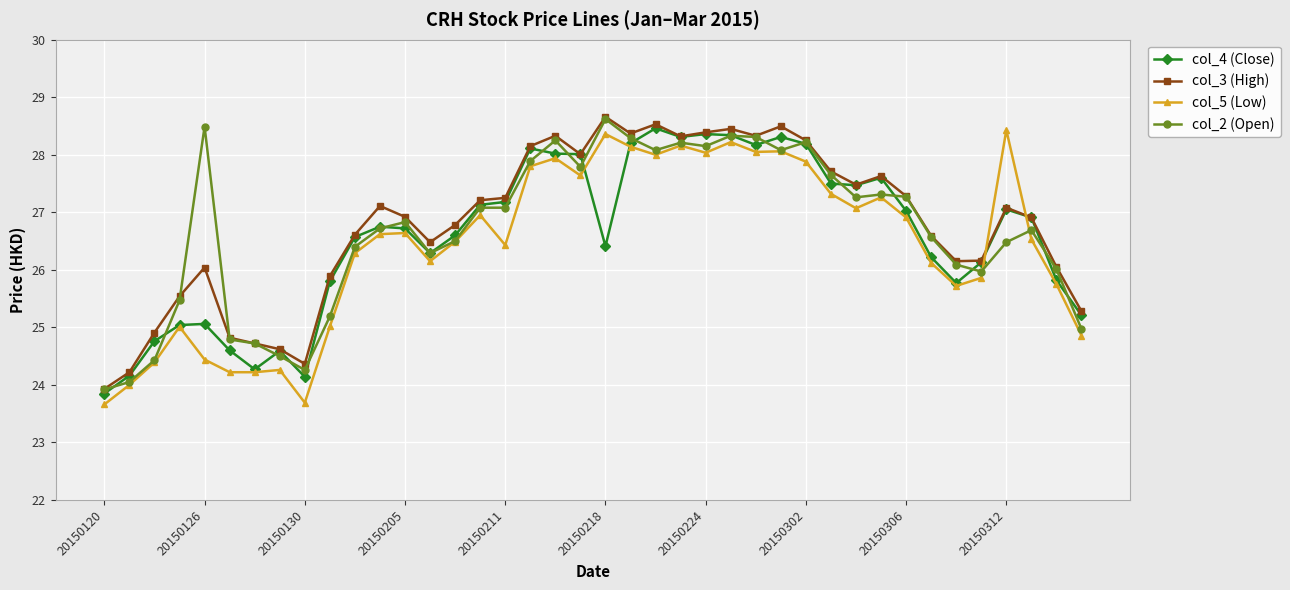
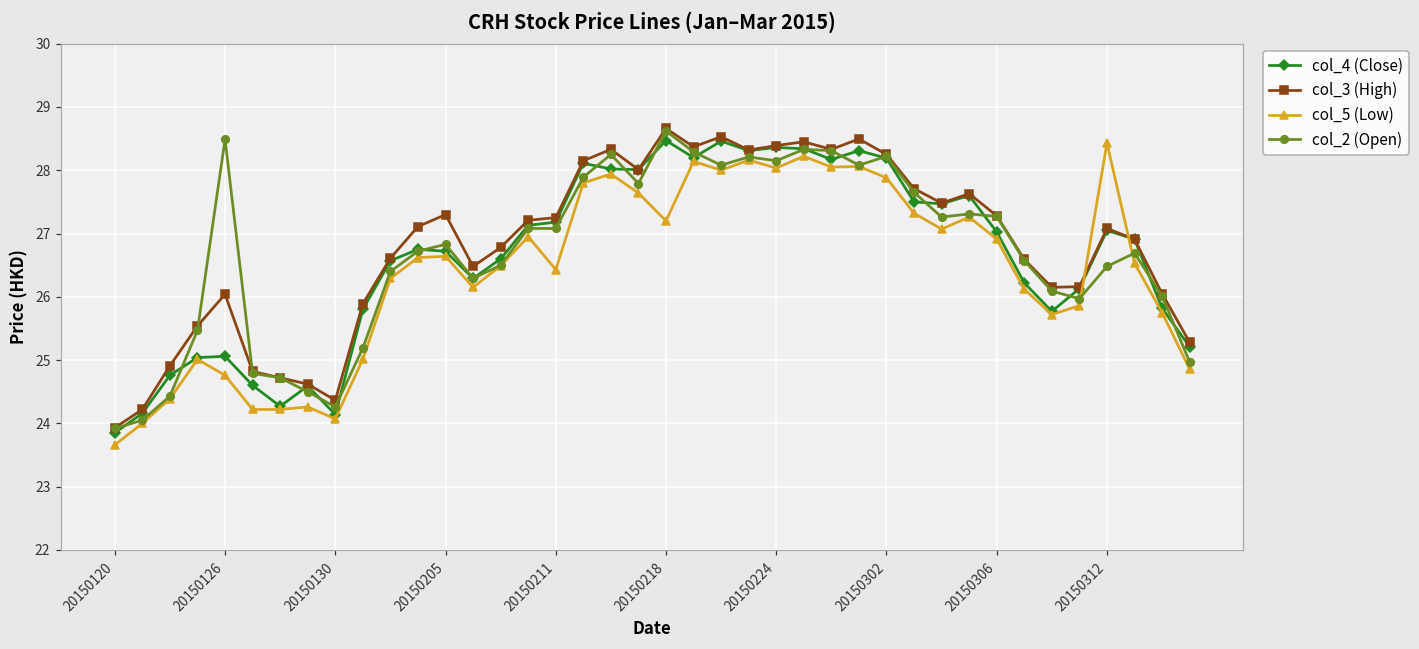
col_5 (Low), 20150126: 24.4 -> 24.8
col_5 (Low), 20150130: 23.7 -> 24.1
col_3 (High), 20150205: 26.9 -> 27.3
col_4 (Close), 20150218: 26.4 -> 28.5
col_5 (Low), 20150218: 28.4 -> 27.2
